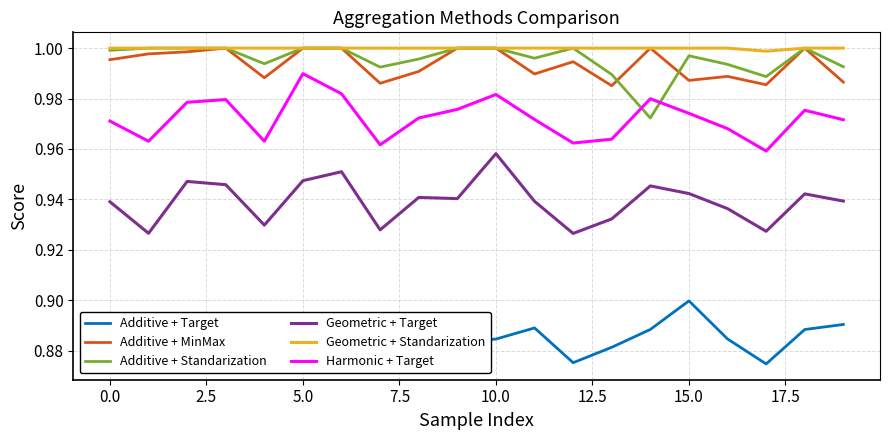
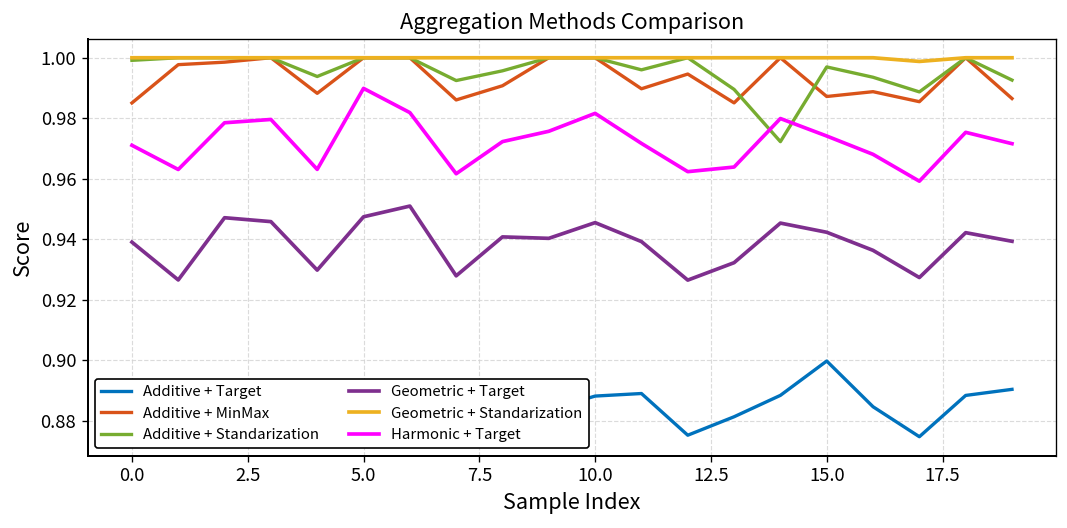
Additive + MinMax, 0.0: 0.995 -> 0.985
Additive + Target, 10.0: 0.885 -> 0.888
Geometric + Target, 10.0: 0.958 -> 0.946
